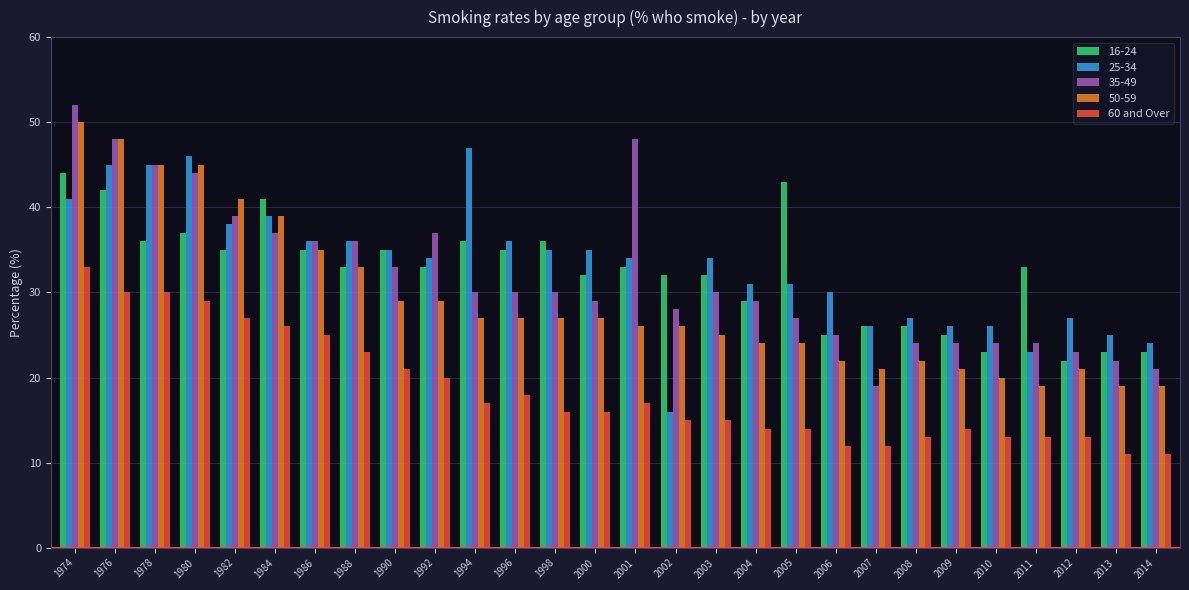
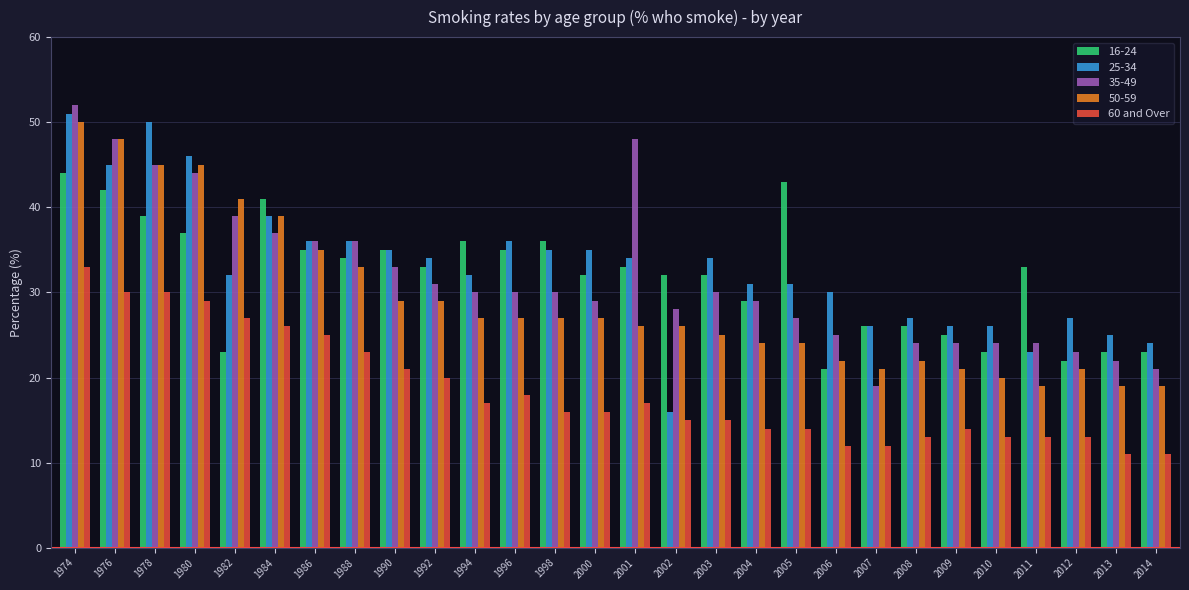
25-34, 1974: 41 -> 51
16-24, 1978: 36 -> 39
25-34, 1978: 45 -> 50
16-24, 1982: 35 -> 23
25-34, 1982: 38 -> 32
16-24, 1988: 33 -> 34
35-49, 1992: 37 -> 31
25-34, 1994: 47 -> 32
16-24, 2006: 25 -> 21
